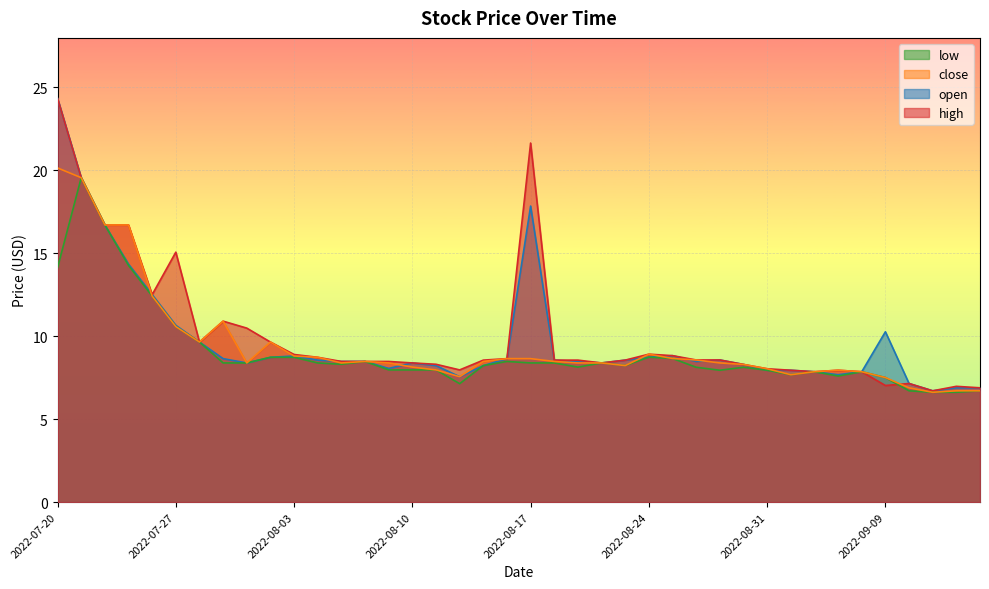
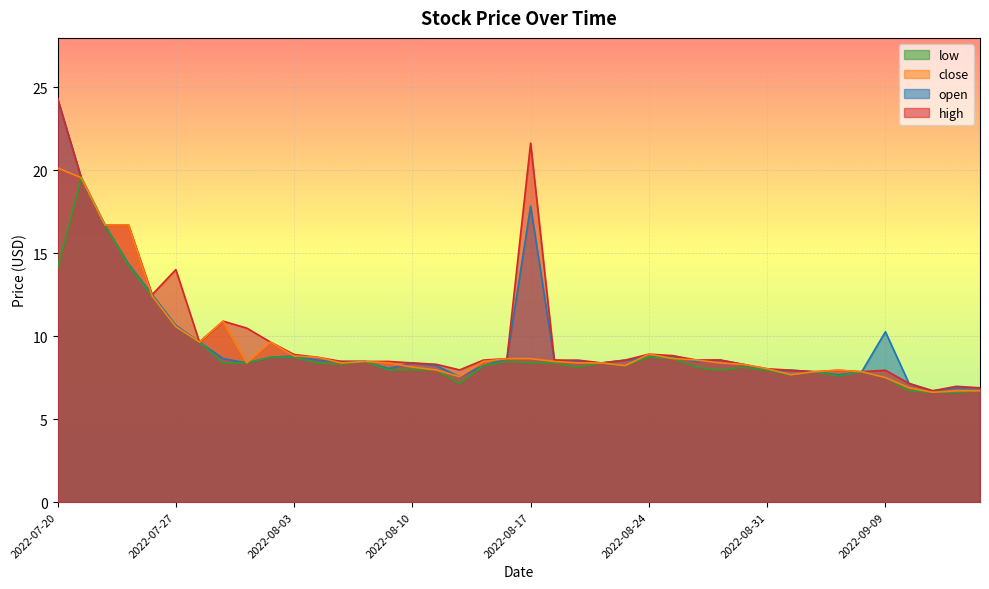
high, 2022-07-27: 15.1 -> 14.0
high, 2022-09-09: 7.0 -> 8.0
